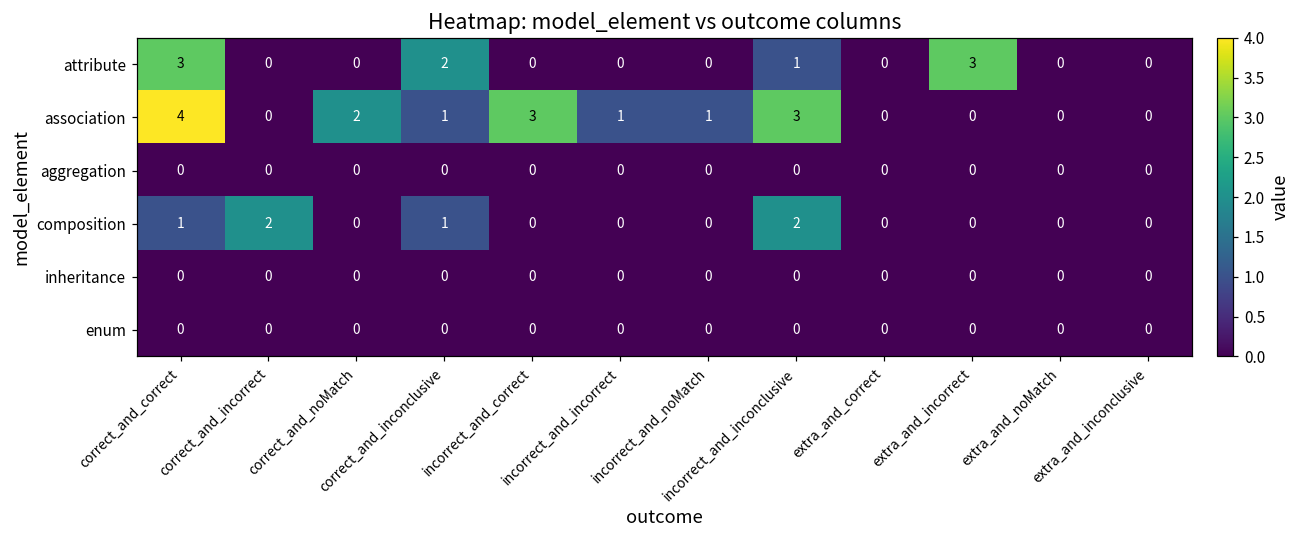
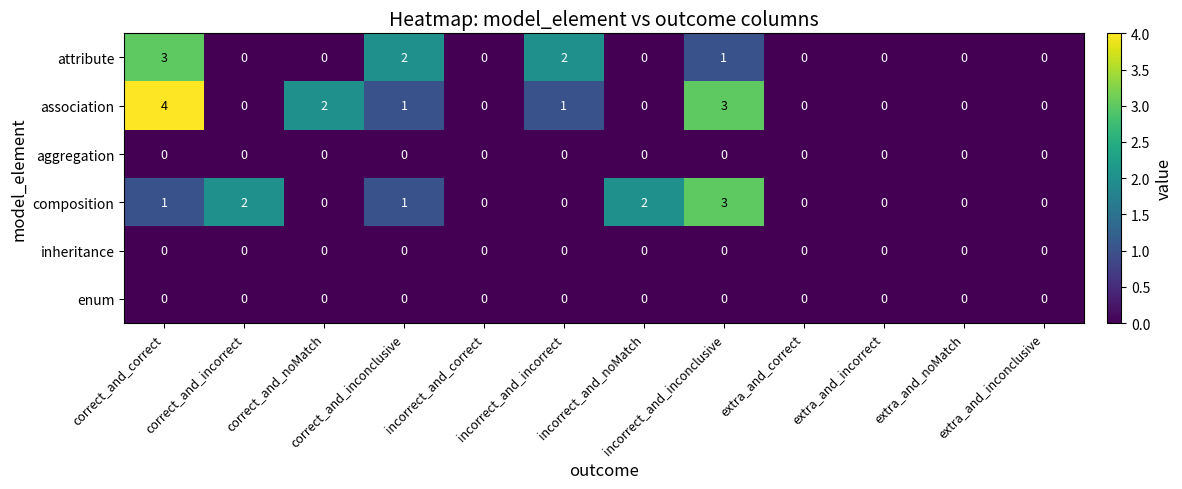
attribute, incorrect_and_incorrect: 0 -> 2
attribute, extra_and_incorrect: 3 -> 0
association, incorrect_and_correct: 3 -> 0
association, incorrect_and_noMatch: 1 -> 0
composition, incorrect_and_noMatch: 0 -> 2
composition, incorrect_and_inconclusive: 2 -> 3
